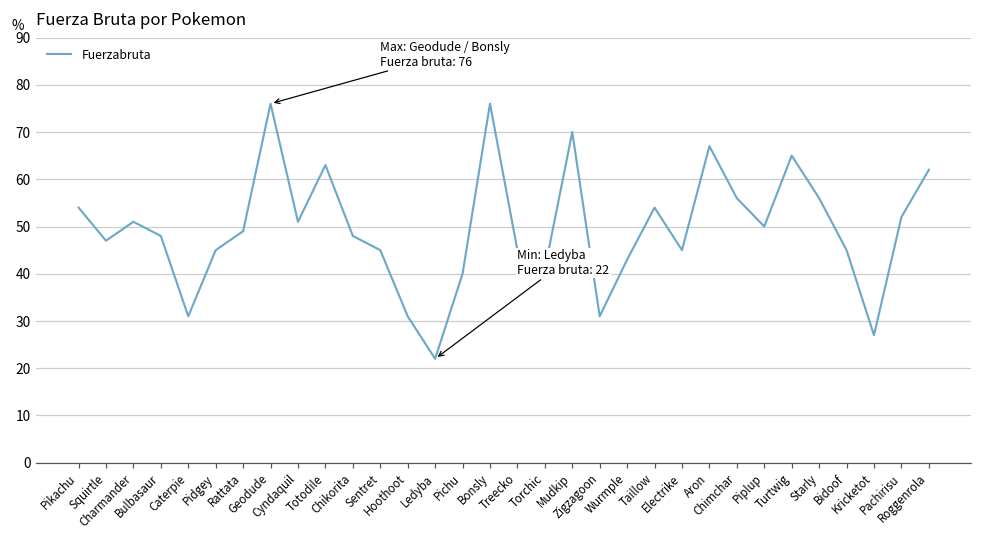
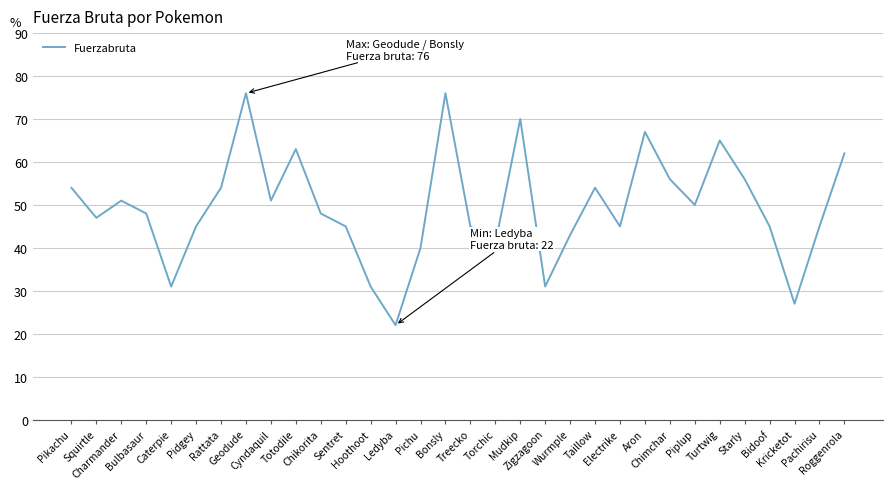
Rattata: 49 -> 54
Pachirisu: 52 -> 45
